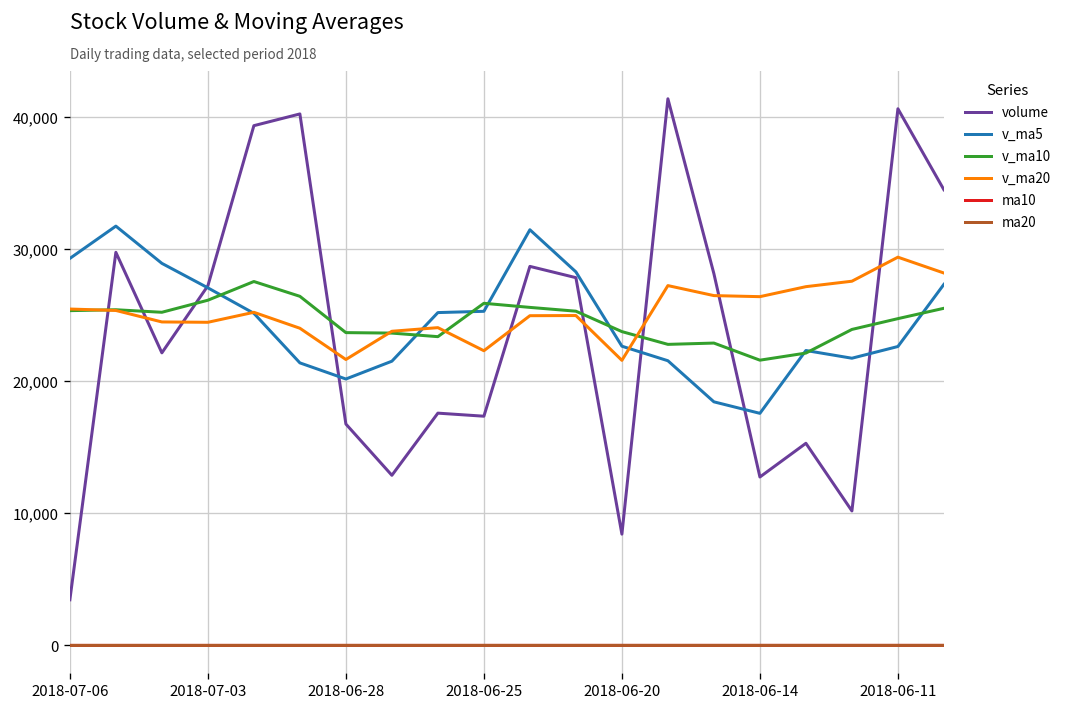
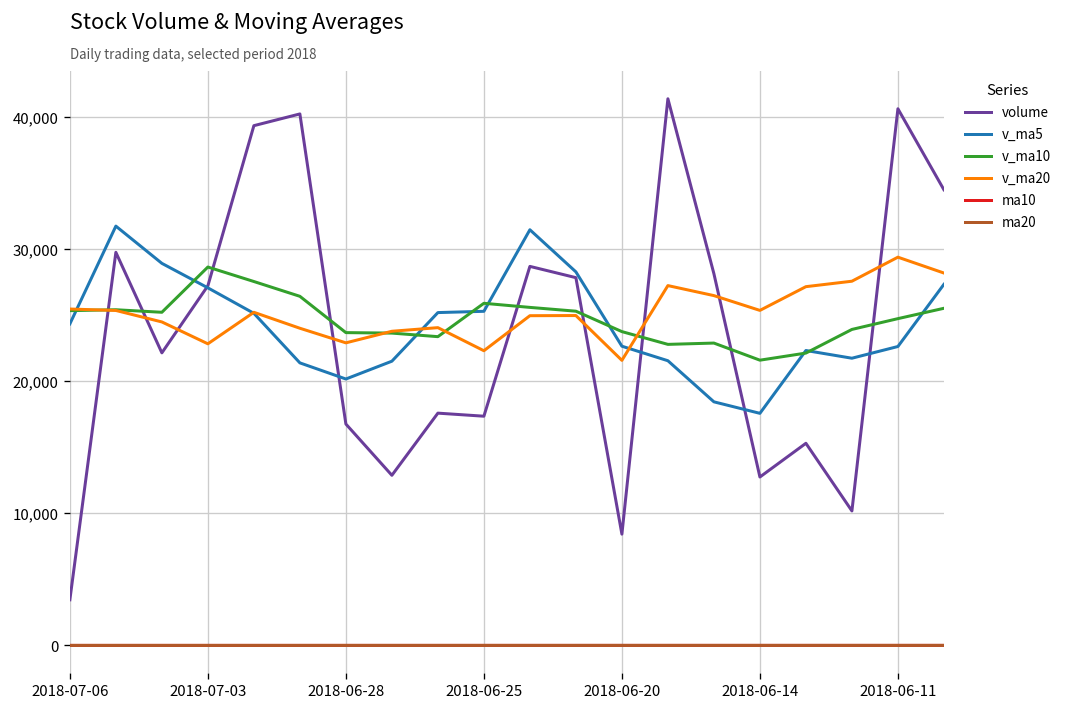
v_ma5, 2018-07-06: 29,300 -> 24,300
v_ma10, 2018-07-03: 26,100 -> 28,700
v_ma20, 2018-07-03: 24,500 -> 22,800
v_ma20, 2018-06-28: 21,700 -> 22,900
v_ma20, 2018-06-14: 26,400 -> 25,400
